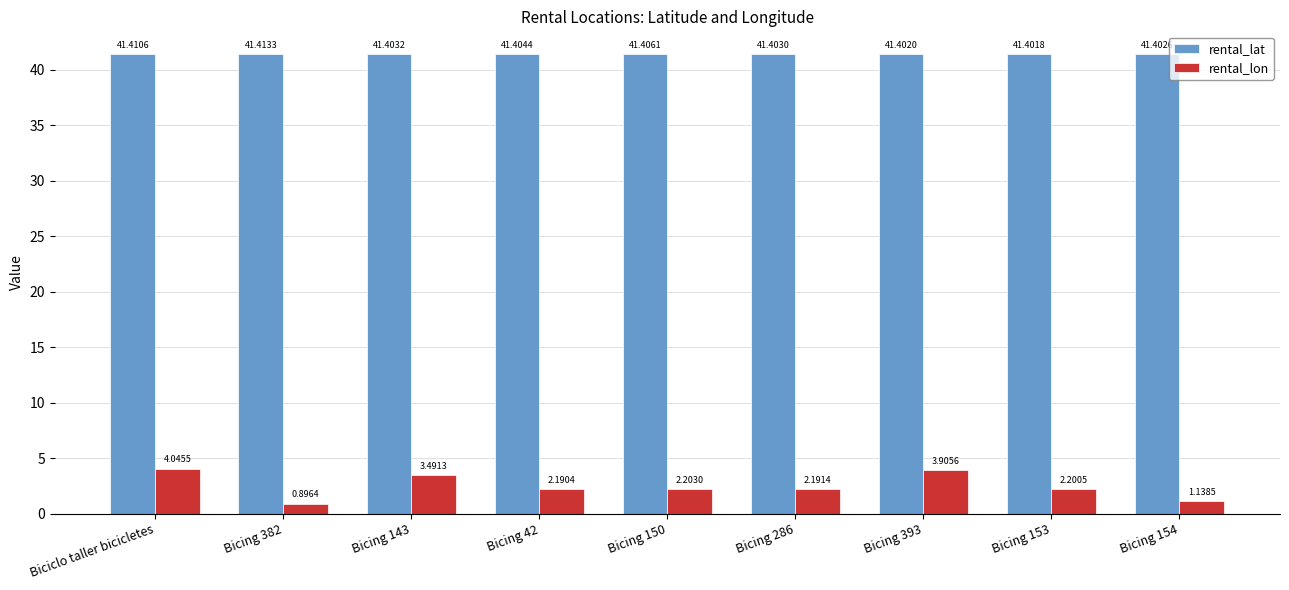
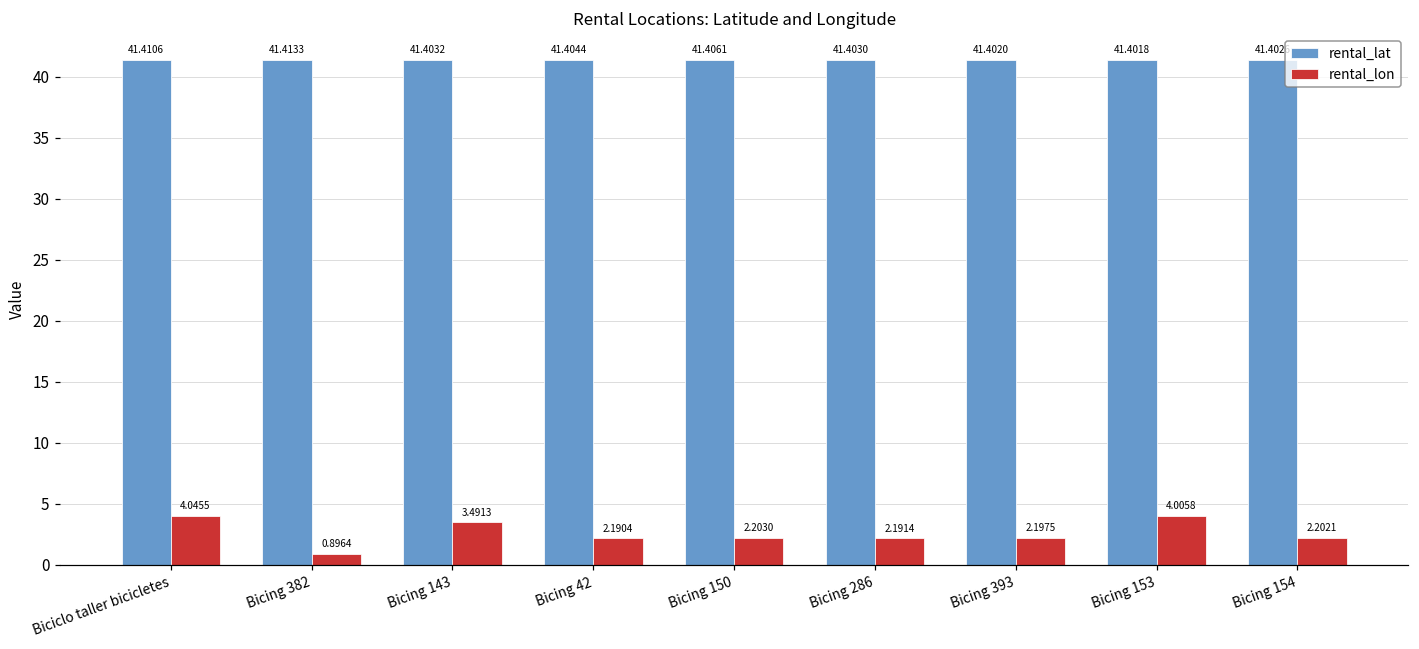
rental_lon, Bicing 393: 3.9056 -> 2.1975
rental_lon, Bicing 153: 2.2005 -> 4.0058
rental_lon, Bicing 154: 1.1385 -> 2.2021
